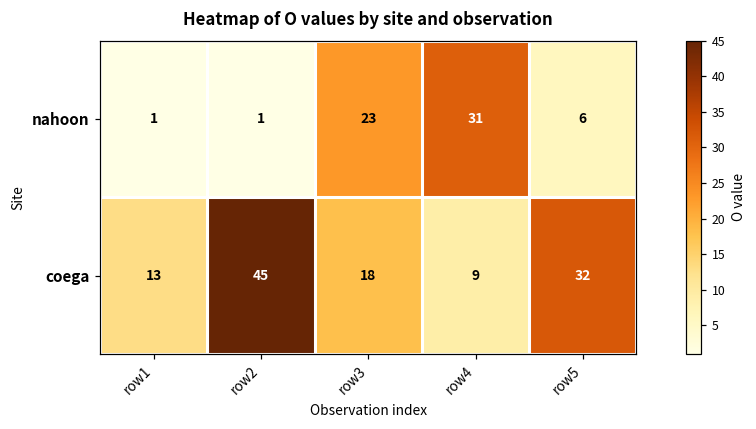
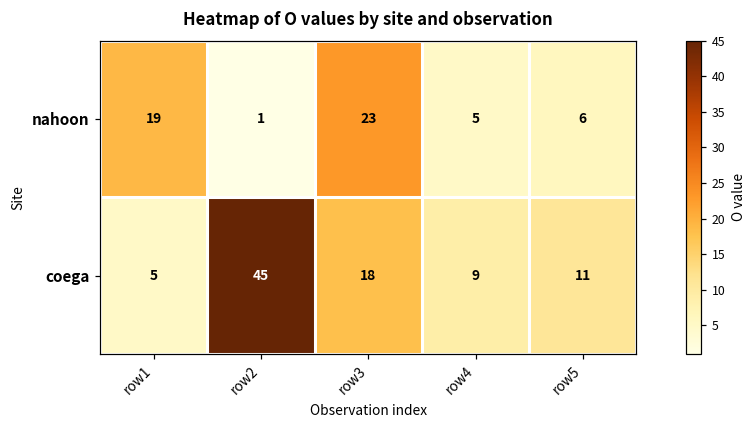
nahoon, row1: 1 -> 19
nahoon, row4: 31 -> 5
coega, row1: 13 -> 5
coega, row5: 32 -> 11
